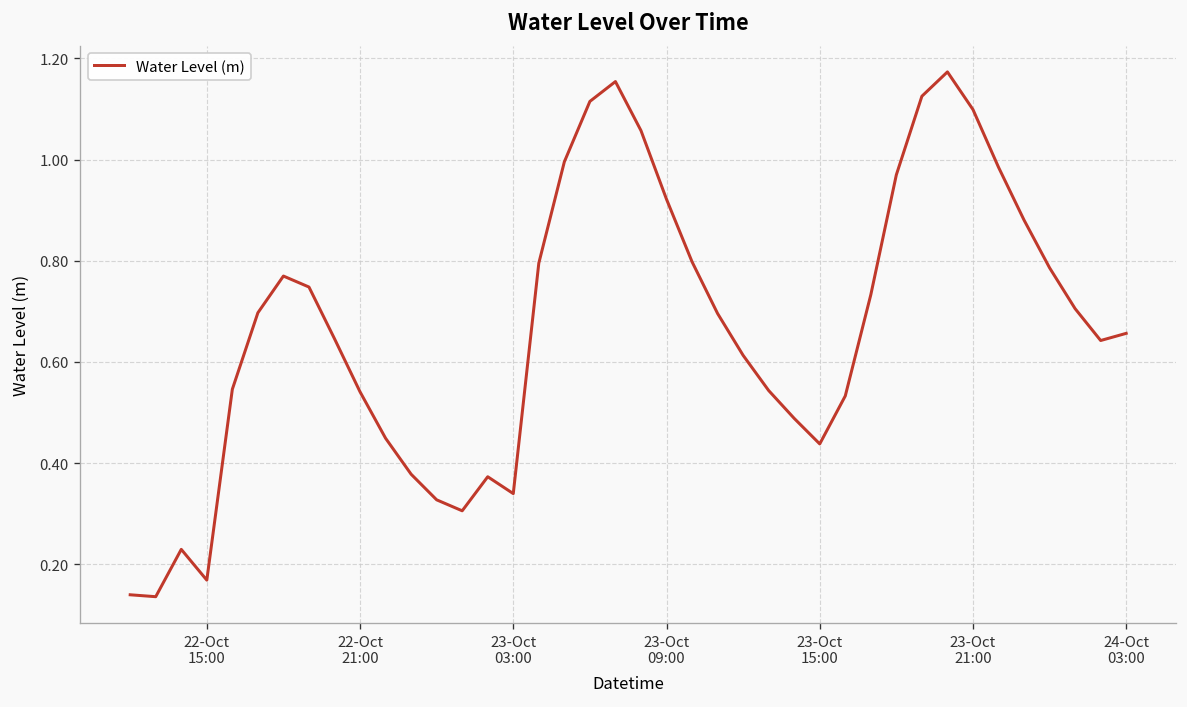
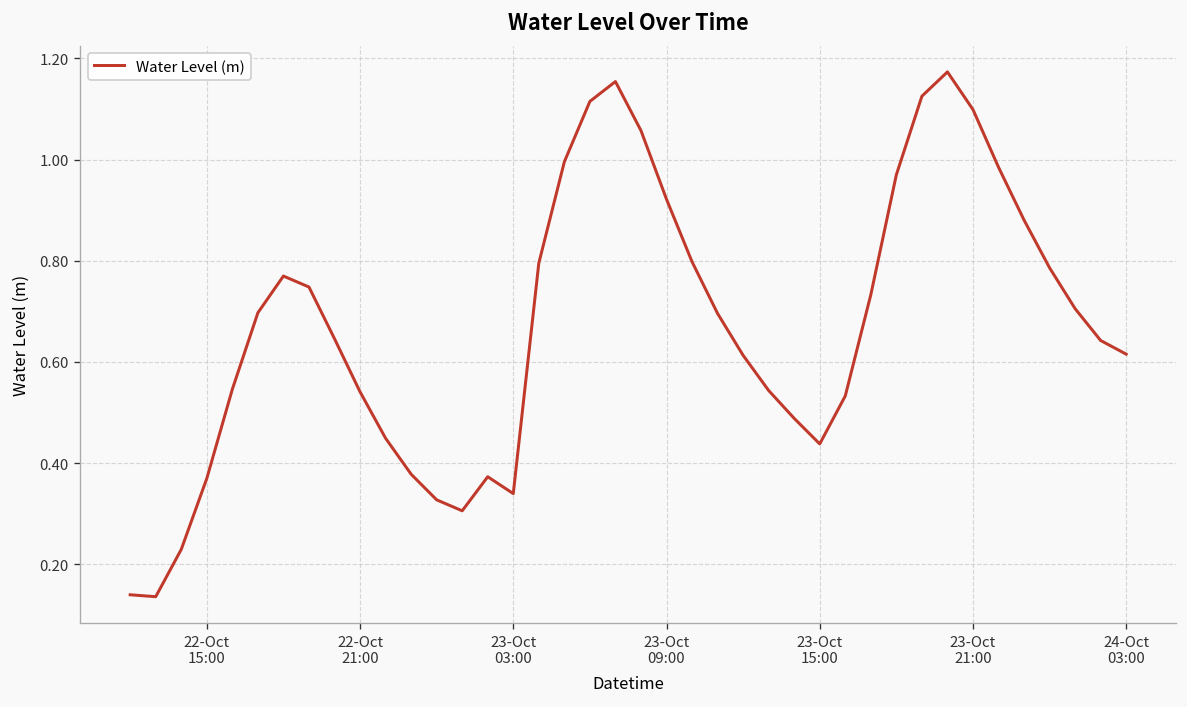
22-Oct 15:00: 0.17 -> 0.37
24-Oct 03:00: 0.66 -> 0.62
